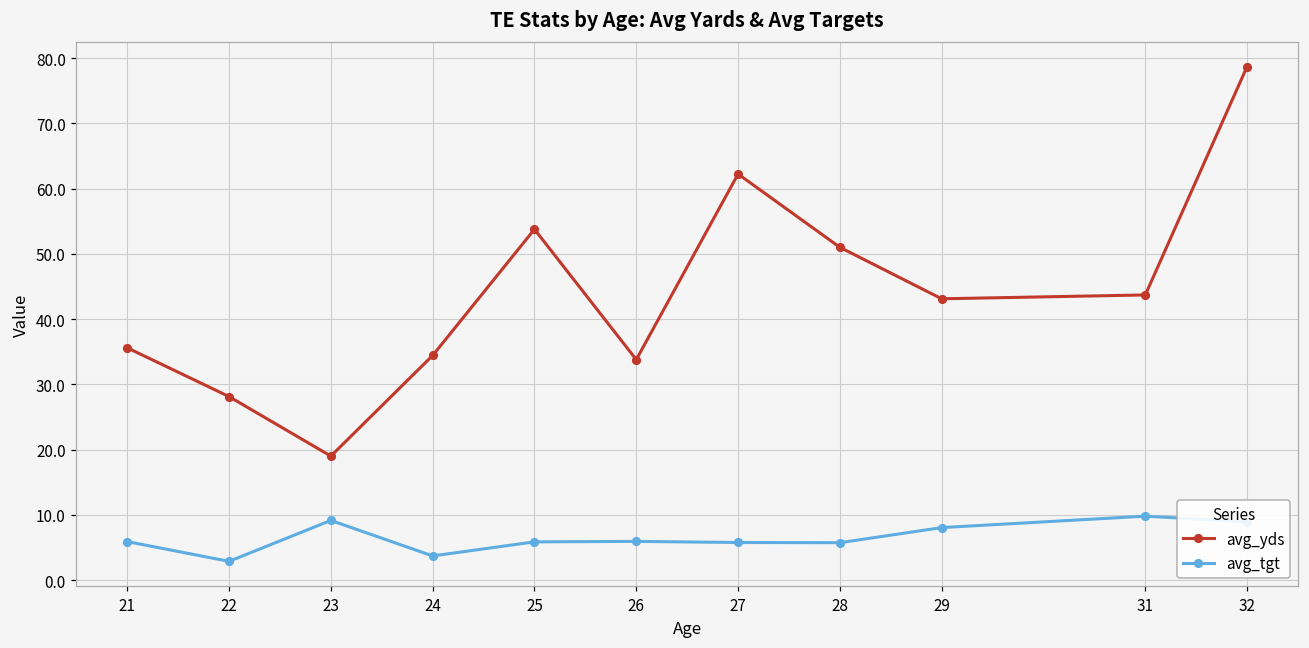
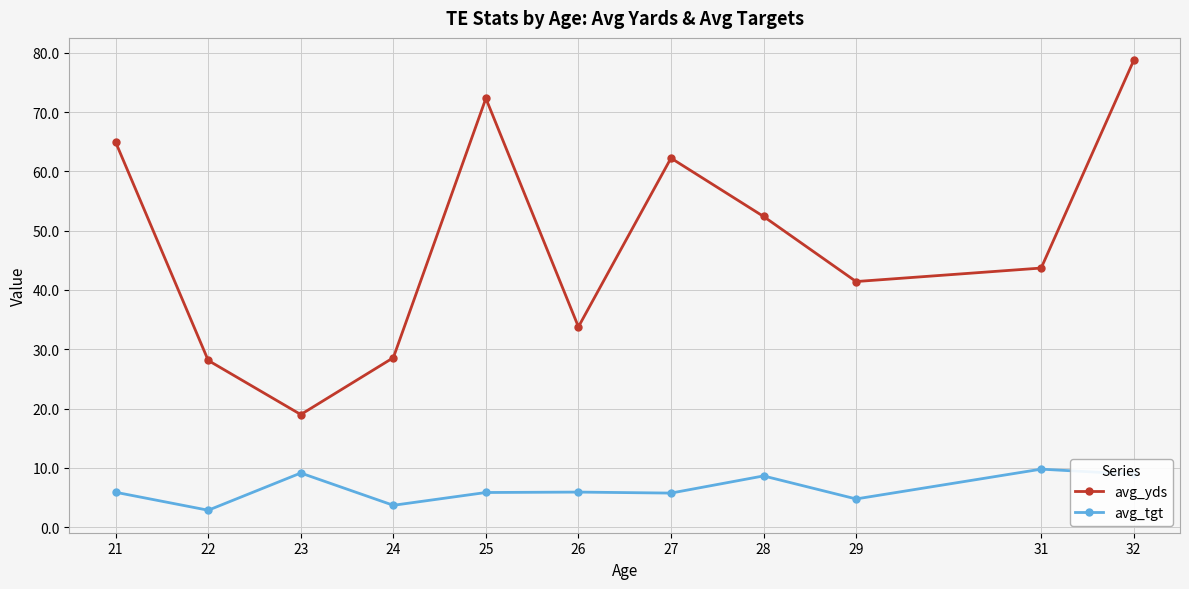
avg_yds, 21: 36 -> 65
avg_yds, 24: 34 -> 29
avg_yds, 25: 54 -> 72
avg_yds, 28: 51 -> 52
avg_tgt, 28: 6 -> 9
avg_yds, 29: 43 -> 41
avg_tgt, 29: 8 -> 5
